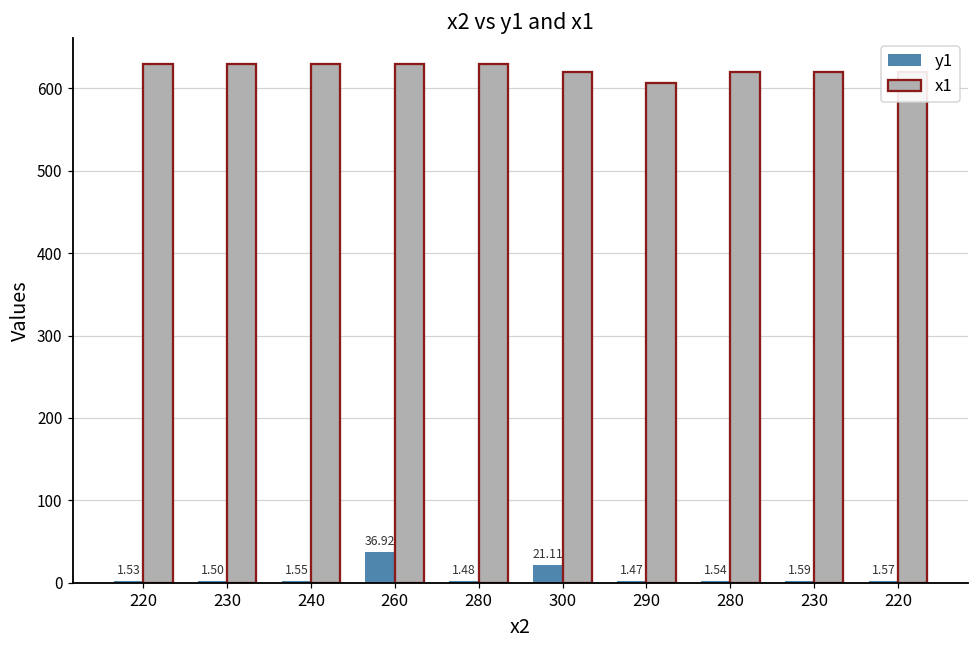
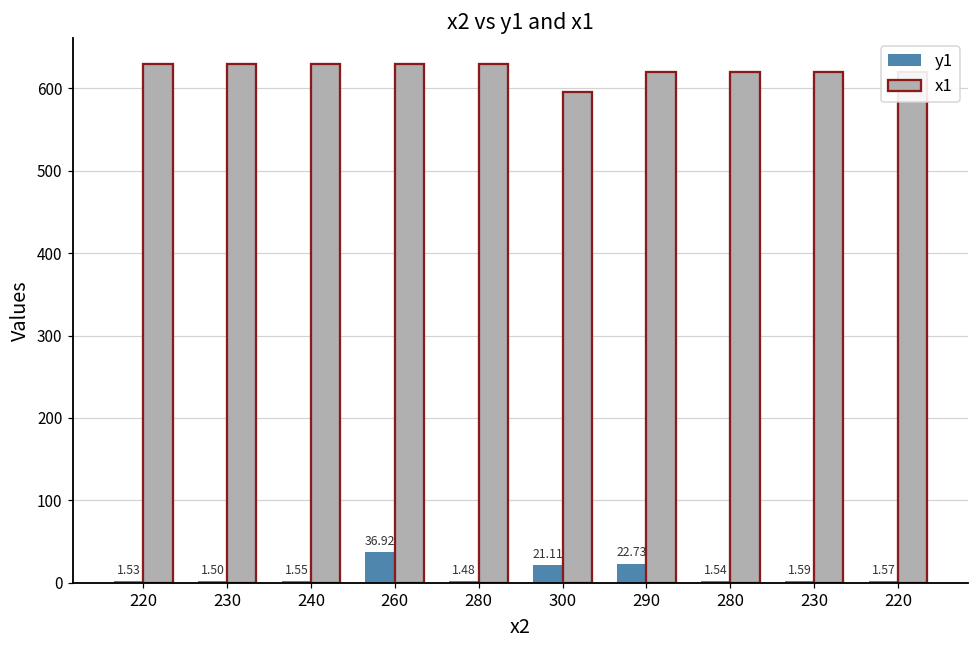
x1, 300: 620 -> 600
y1, 290: 1.47 -> 22.73
x1, 290: 610 -> 620
